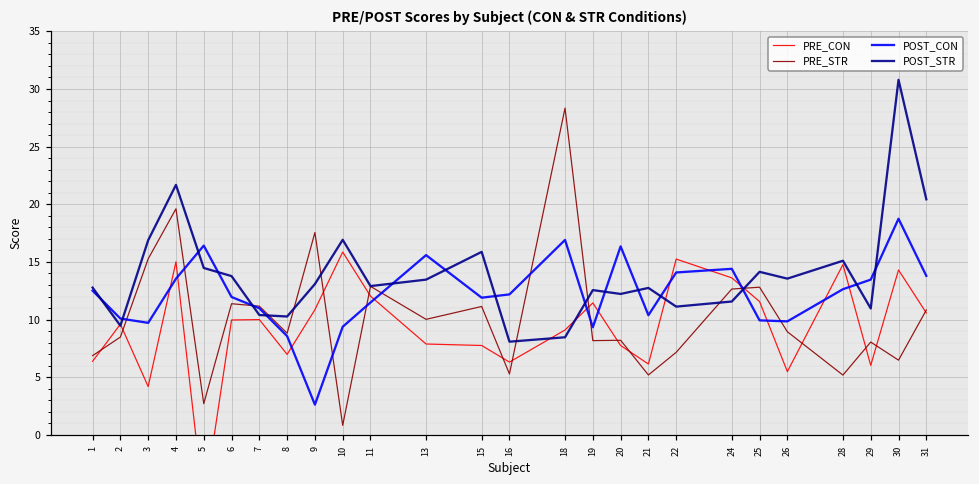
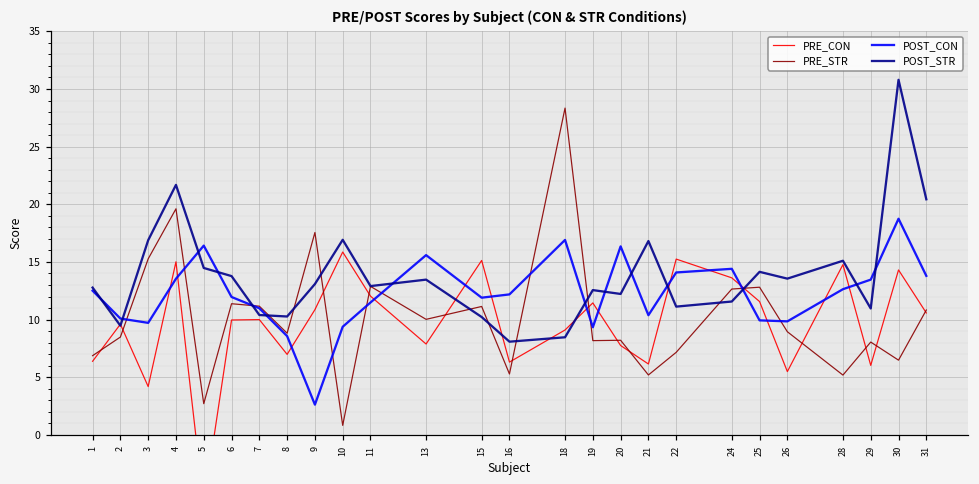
PRE_CON, 15: 7.8 -> 15.1
POST_STR, 15: 15.9 -> 10.2
POST_STR, 21: 12.7 -> 16.8
